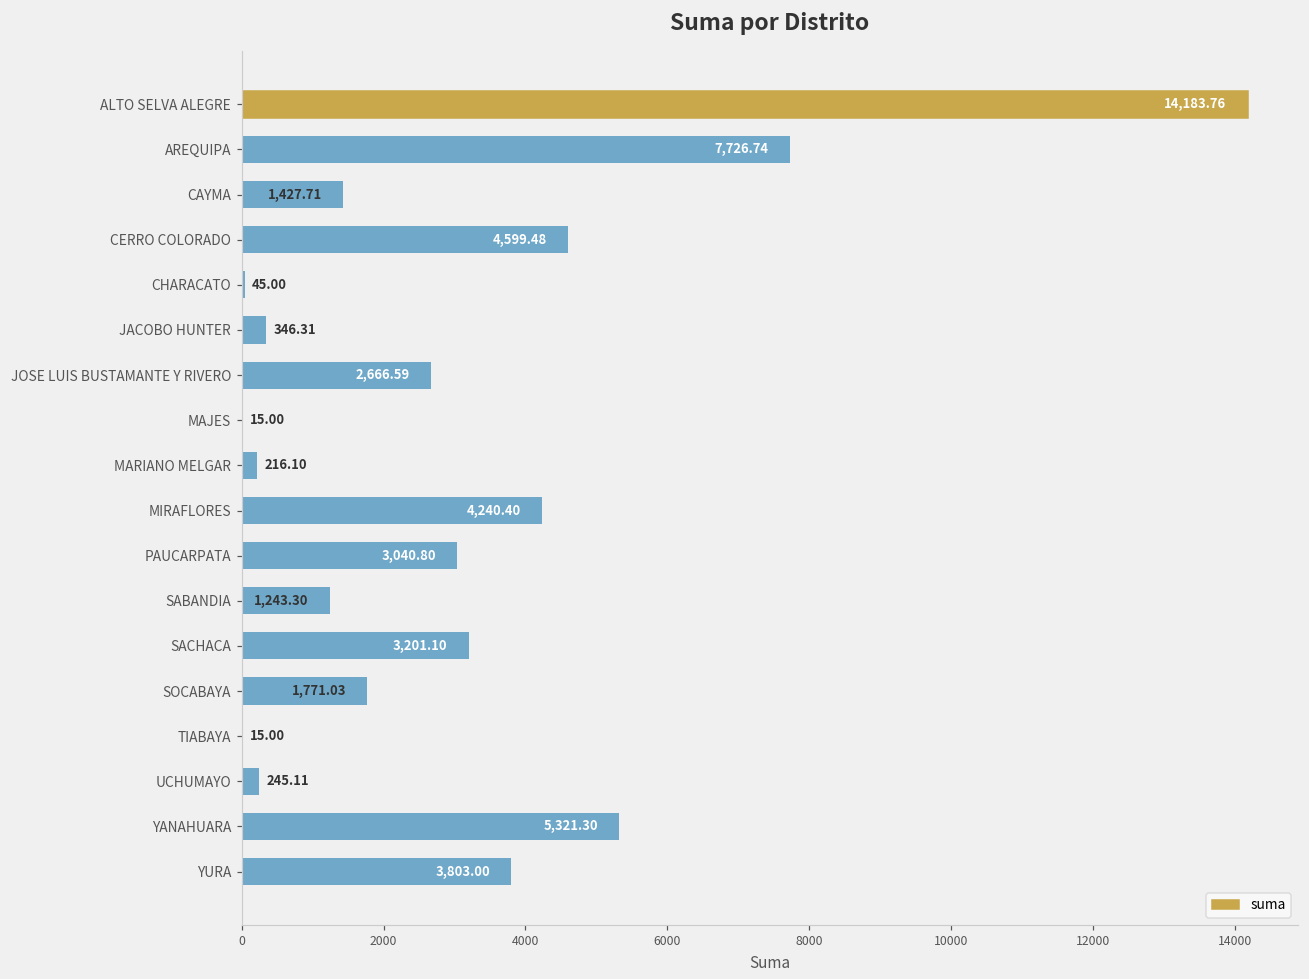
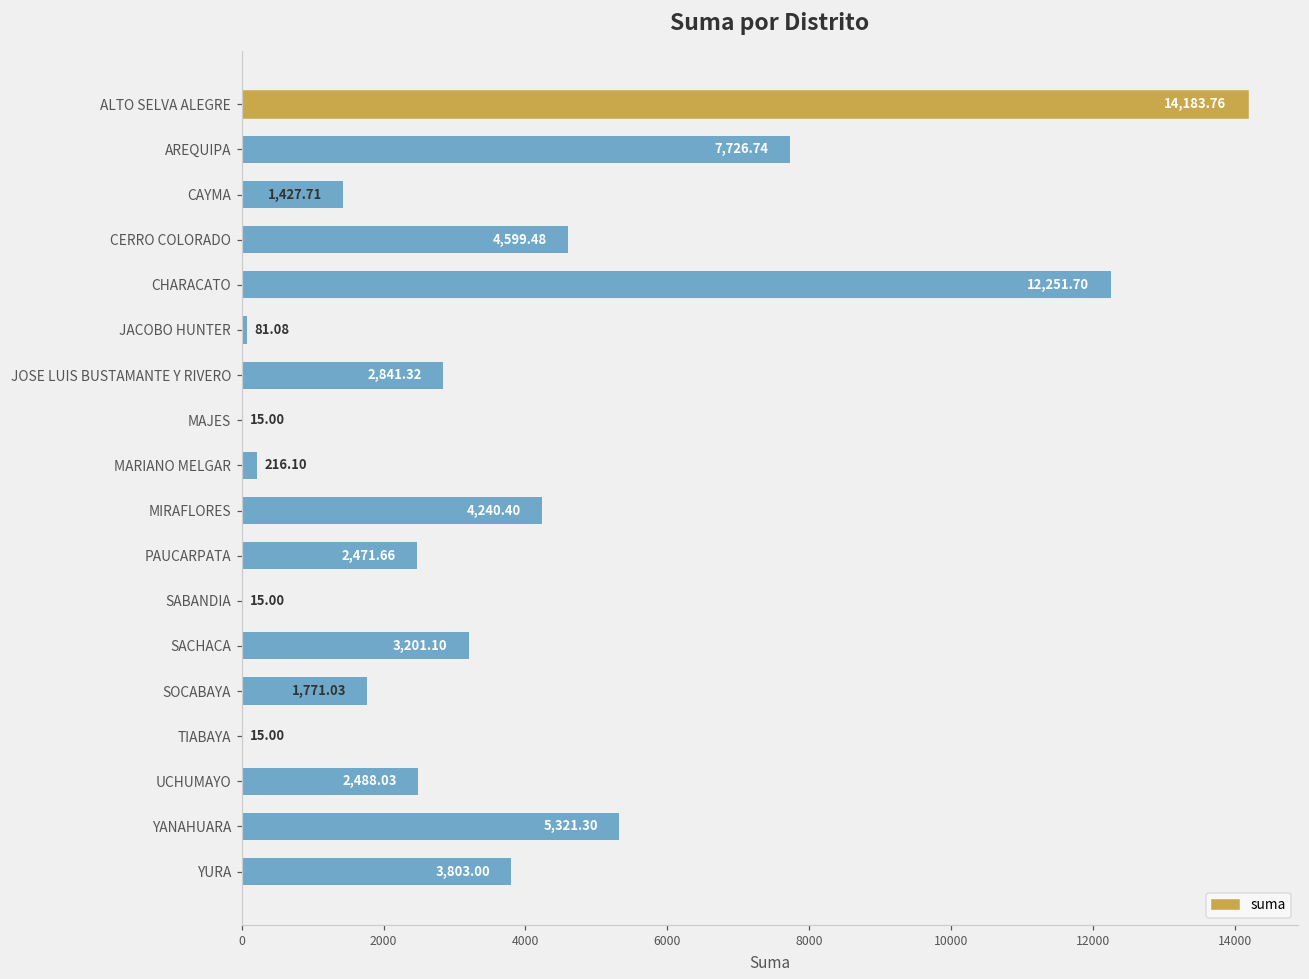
CHARACATO: 45.00 -> 12,251.70
JACOBO HUNTER: 346.31 -> 81.08
JOSE LUIS BUSTAMANTE Y RIVERO: 2,666.59 -> 2,841.32
PAUCARPATA: 3,040.80 -> 2,471.66
SABANDIA: 1,243.30 -> 15.00
UCHUMAYO: 245.11 -> 2,488.03
